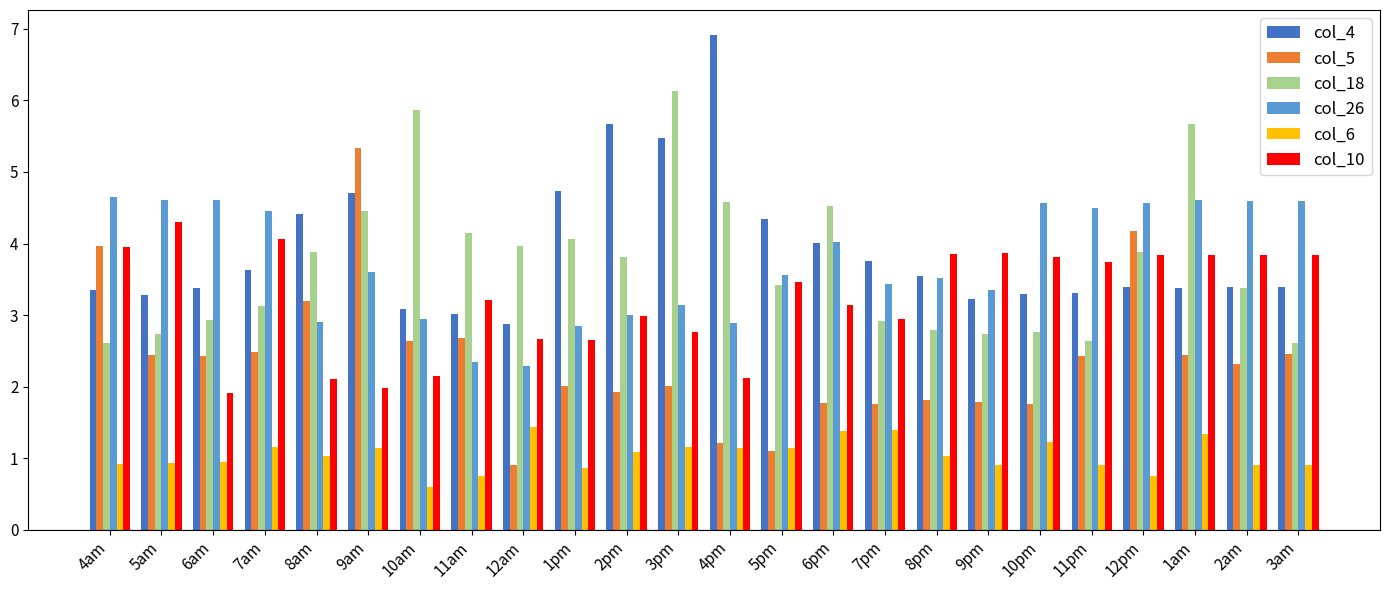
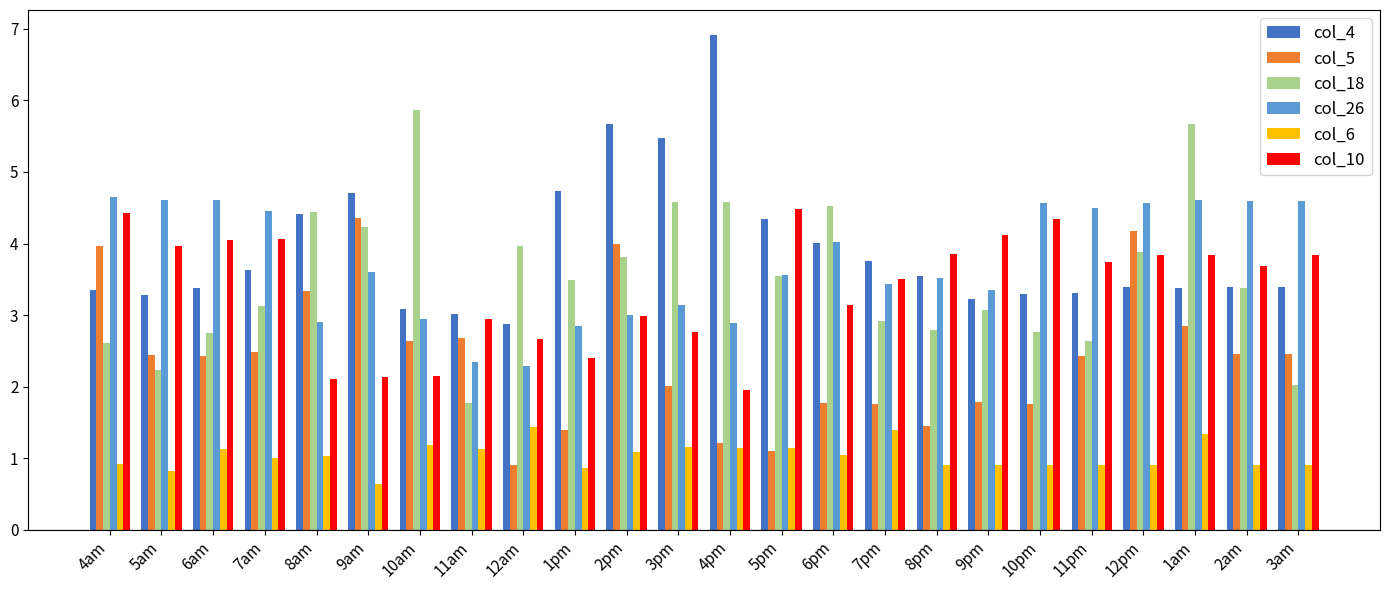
col_10, 4am: 3.9 -> 4.4
col_18, 5am: 2.7 -> 2.2
col_6, 5am: 0.9 -> 0.8
col_10, 5am: 4.3 -> 4.0
col_18, 6am: 2.9 -> 2.7
col_6, 6am: 0.9 -> 1.1
col_10, 6am: 1.9 -> 4.0
col_6, 7am: 1.2 -> 1.0
col_5, 8am: 3.2 -> 3.3
col_18, 8am: 3.9 -> 4.4
col_5, 9am: 5.3 -> 4.4
col_18, 9am: 4.4 -> 4.2
col_6, 9am: 1.1 -> 0.6
col_10, 9am: 2.0 -> 2.1
col_6, 10am: 0.6 -> 1.2
col_18, 11am: 4.1 -> 1.8
col_6, 11am: 0.8 -> 1.1
col_10, 11am: 3.2 -> 2.9
col_5, 1pm: 2.0 -> 1.4
col_18, 1pm: 4.1 -> 3.5
col_10, 1pm: 2.7 -> 2.4
col_5, 2pm: 1.9 -> 4.0
col_18, 3pm: 6.1 -> 4.6
col_10, 4pm: 2.1 -> 2.0
col_18, 5pm: 3.4 -> 3.5
col_10, 5pm: 3.5 -> 4.5
col_6, 6pm: 1.4 -> 1.0
col_10, 7pm: 2.9 -> 3.5
col_5, 8pm: 1.8 -> 1.4
col_6, 8pm: 1.0 -> 0.9
col_18, 9pm: 2.7 -> 3.1
col_10, 9pm: 3.9 -> 4.1
col_6, 10pm: 1.2 -> 0.9
col_10, 10pm: 3.8 -> 4.3
col_6, 12pm: 0.8 -> 0.9
col_5, 1am: 2.4 -> 2.8
col_5, 2am: 2.3 -> 2.5
col_10, 2am: 3.8 -> 3.7
col_18, 3am: 2.6 -> 2.0
